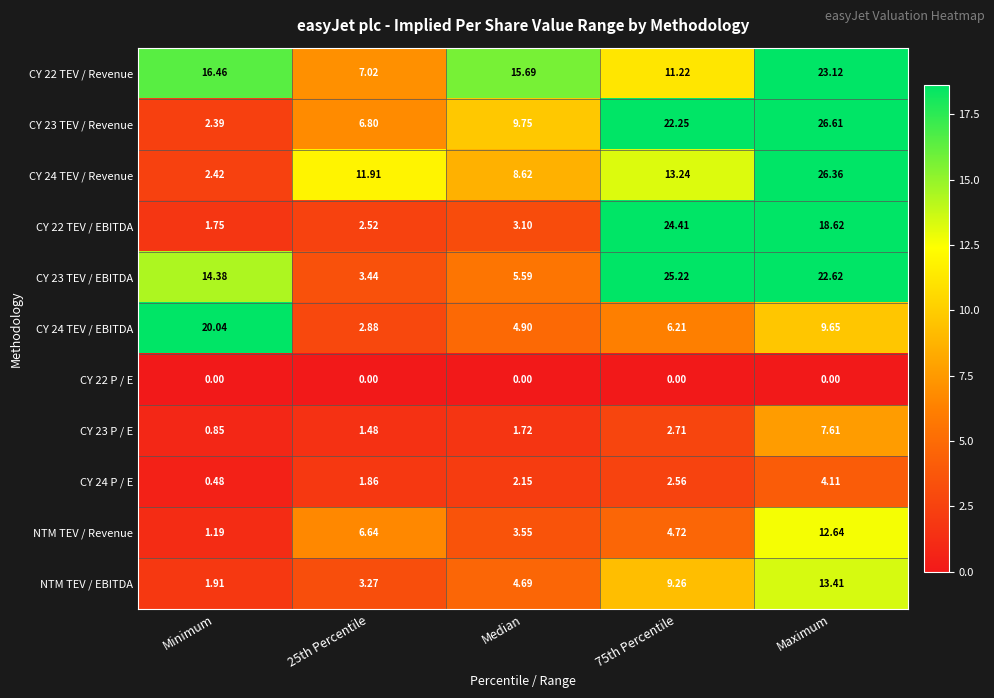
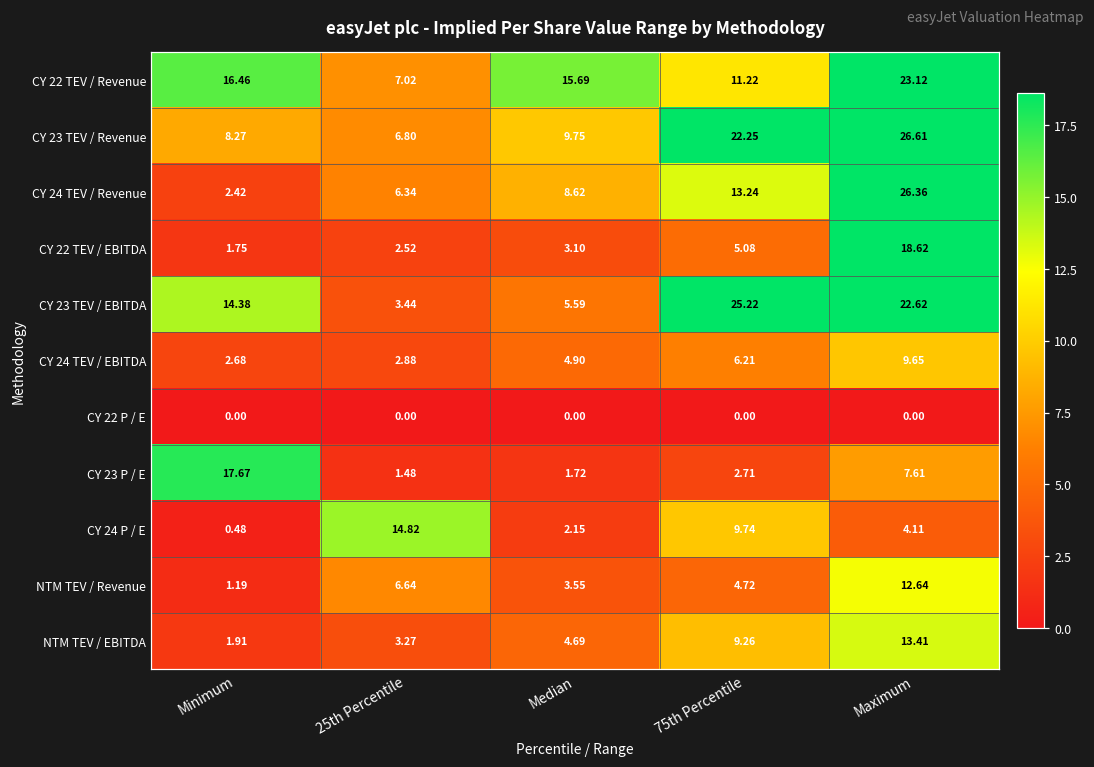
CY 23 TEV / Revenue, Minimum: 2.39 -> 8.27
CY 24 TEV / Revenue, 25th Percentile: 11.91 -> 6.34
CY 22 TEV / EBITDA, 75th Percentile: 24.41 -> 5.08
CY 24 TEV / EBITDA, Minimum: 20.04 -> 2.68
CY 23 P / E, Minimum: 0.85 -> 17.67
CY 24 P / E, 25th Percentile: 1.86 -> 14.82
CY 24 P / E, 75th Percentile: 2.56 -> 9.74
